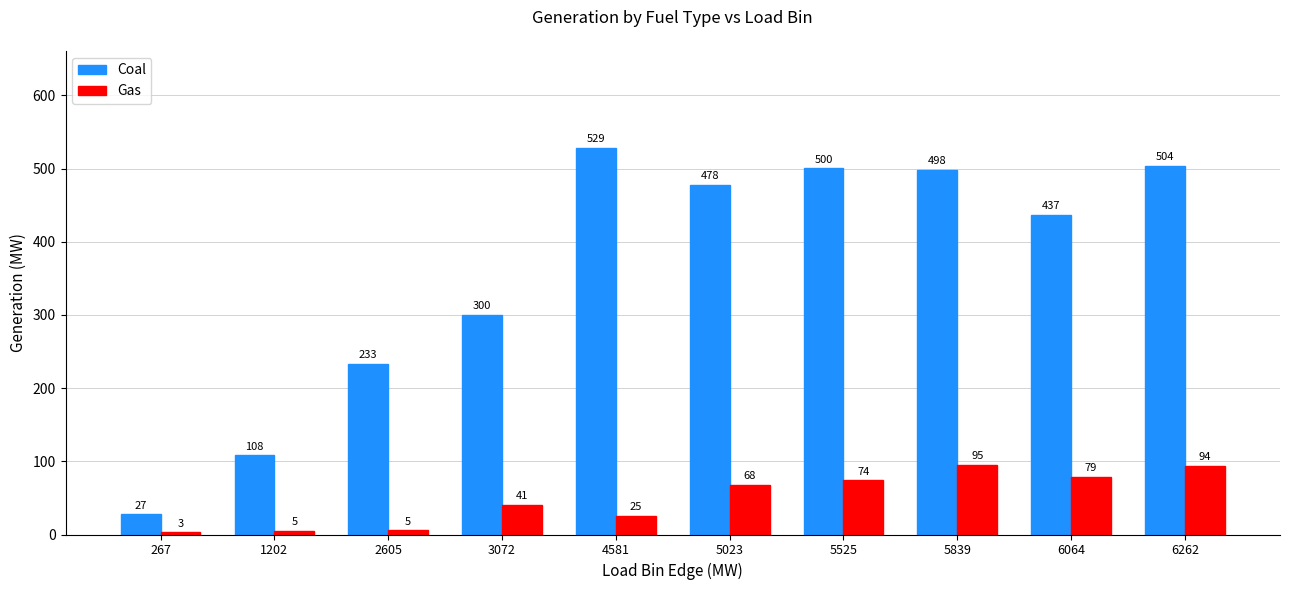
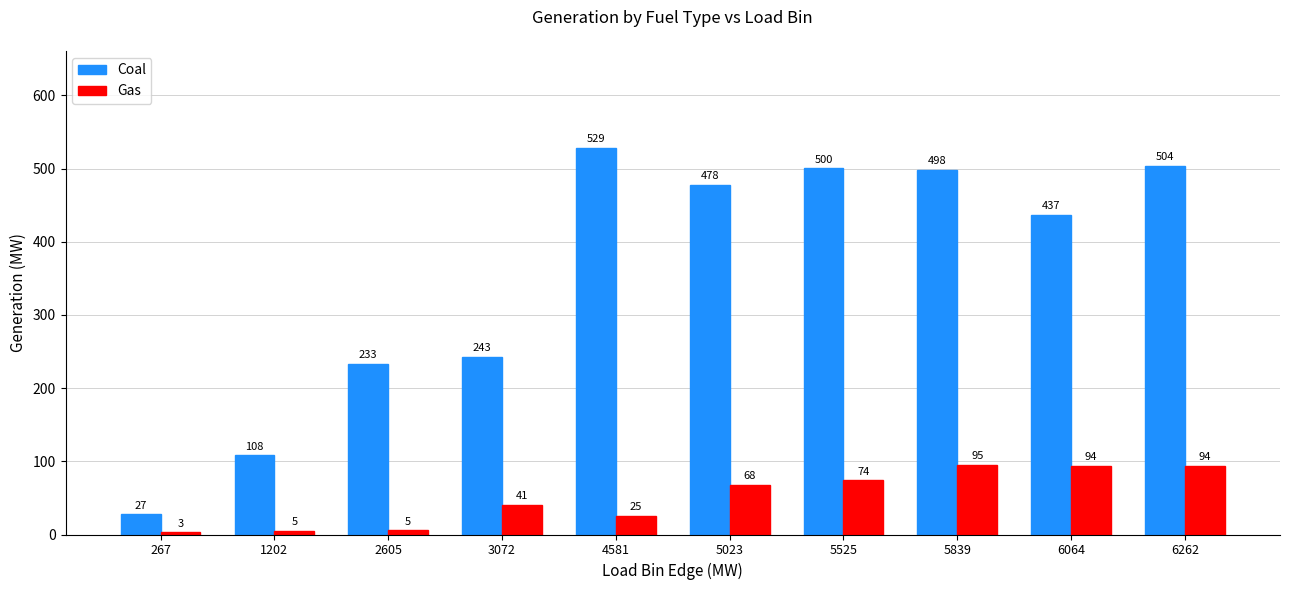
Coal, 3072: 300 -> 243
Gas, 6064: 79 -> 94
